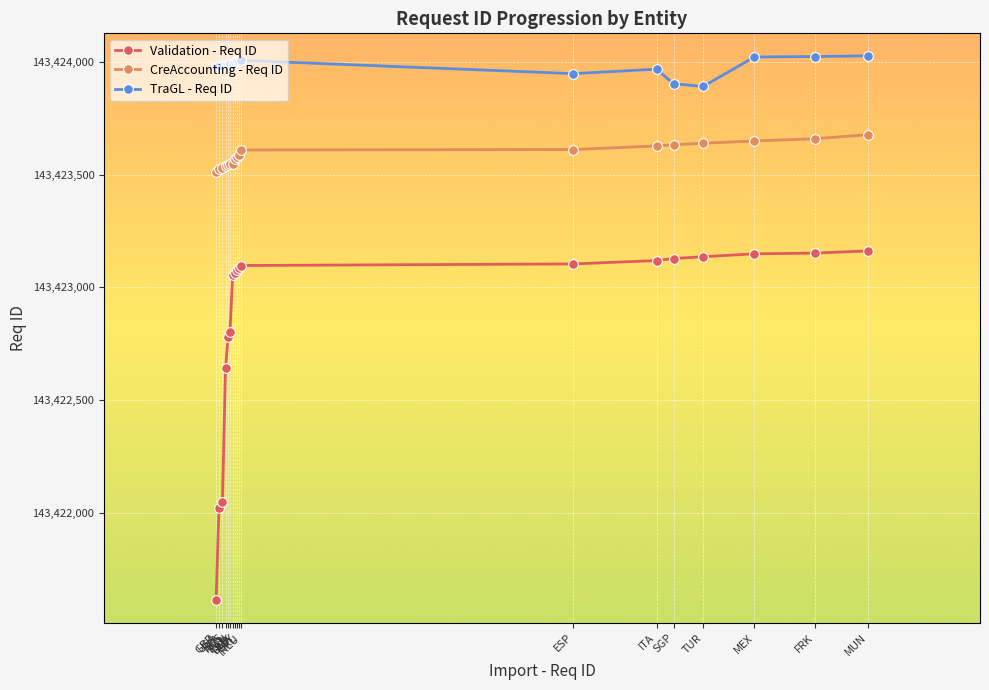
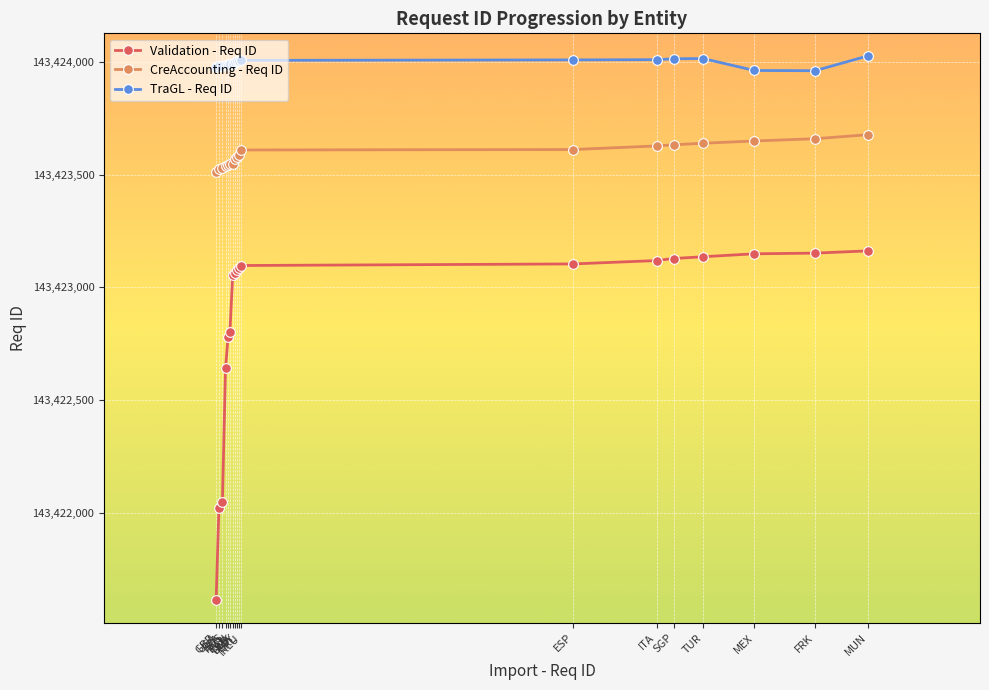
TraGL - Req ID, ESP: 143,423,950 -> 143,424,010
TraGL - Req ID, ITA: 143,423,970 -> 143,424,010
TraGL - Req ID, SGP: 143,423,900 -> 143,424,020
TraGL - Req ID, TUR: 143,423,890 -> 143,424,020
TraGL - Req ID, MEX: 143,424,020 -> 143,423,960
TraGL - Req ID, FRK: 143,424,030 -> 143,423,960
